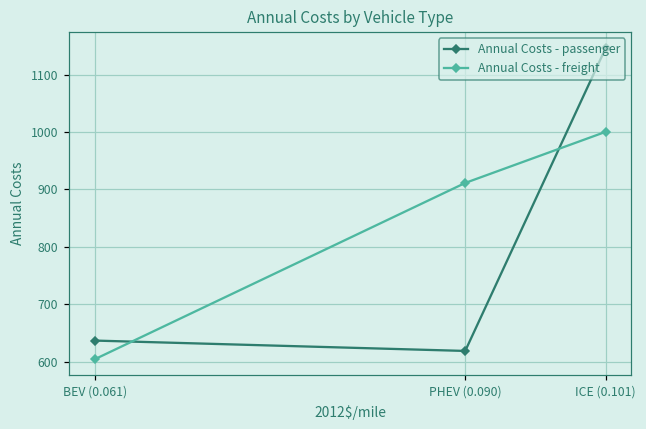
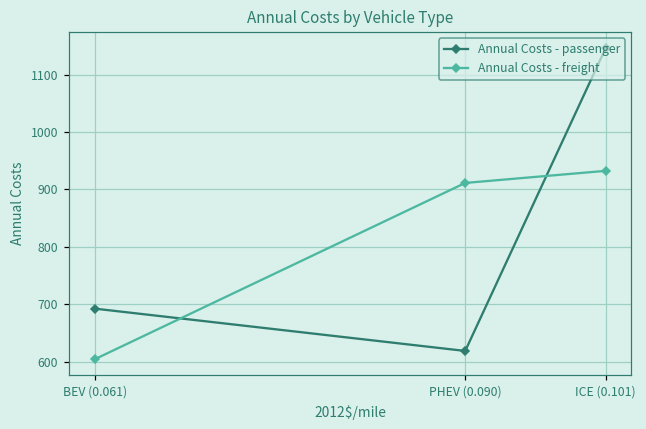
Annual Costs - passenger, BEV (0.061): 640 -> 690
Annual Costs - freight, ICE (0.101): 1000 -> 930
